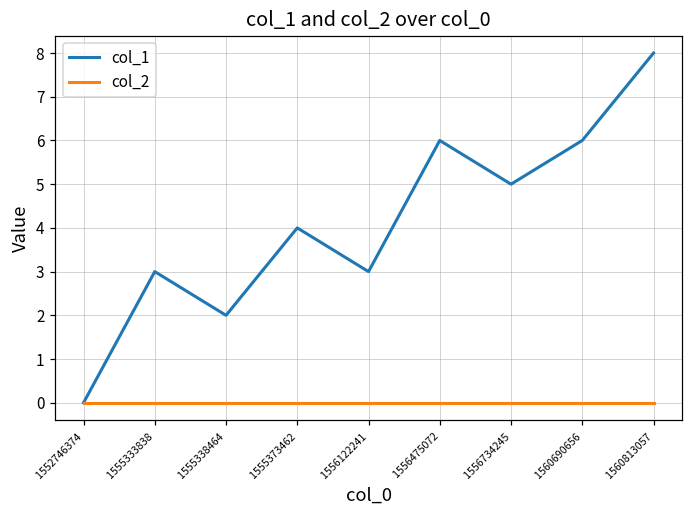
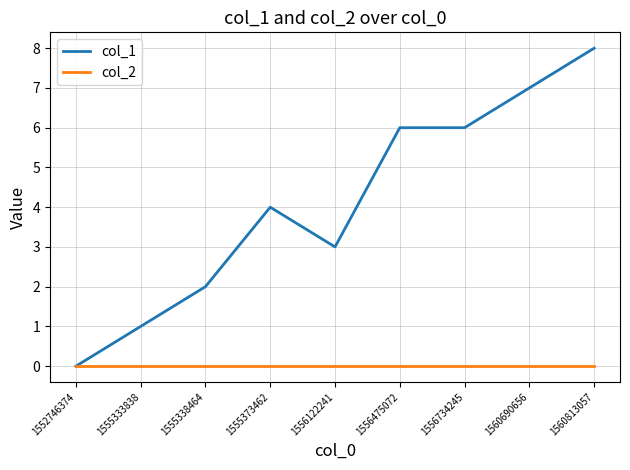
col_1, 1555333838: 3 -> 1
col_1, 1556734245: 5 -> 6
col_1, 1560690656: 6 -> 7
